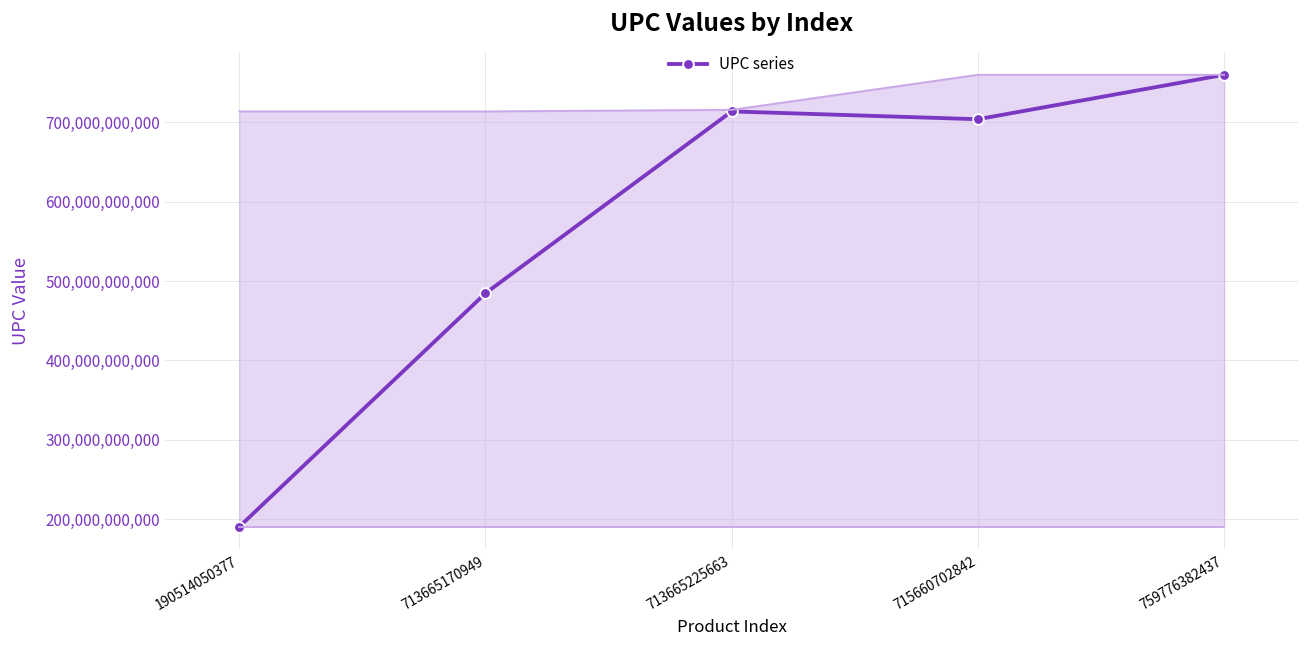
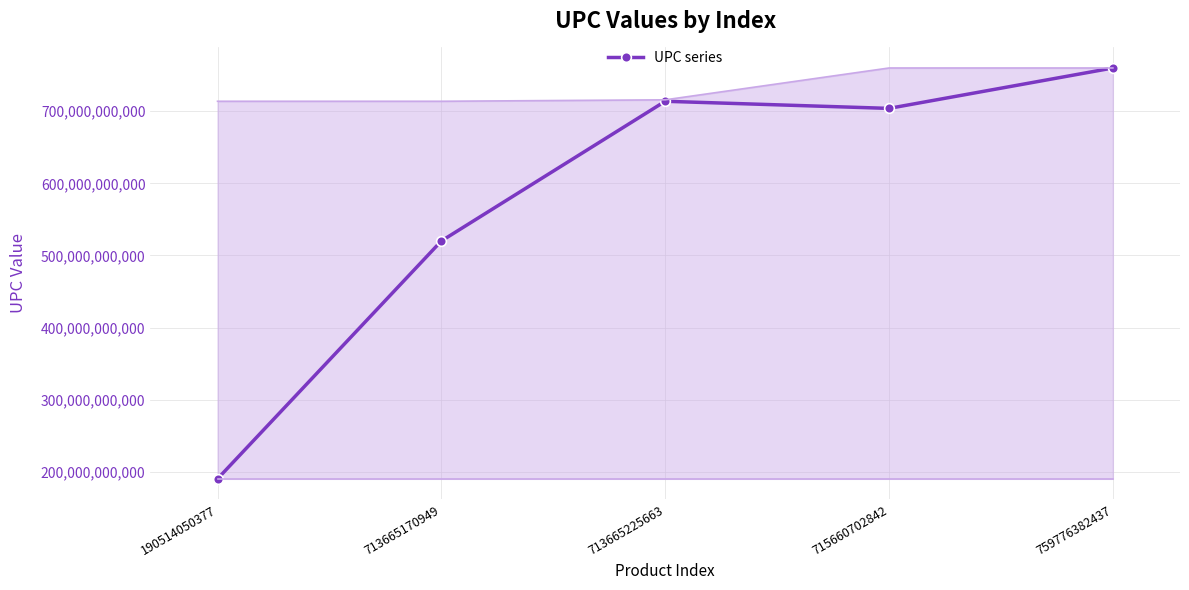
UPC series, 713665170949: 480,000,000,000 -> 520,000,000,000
